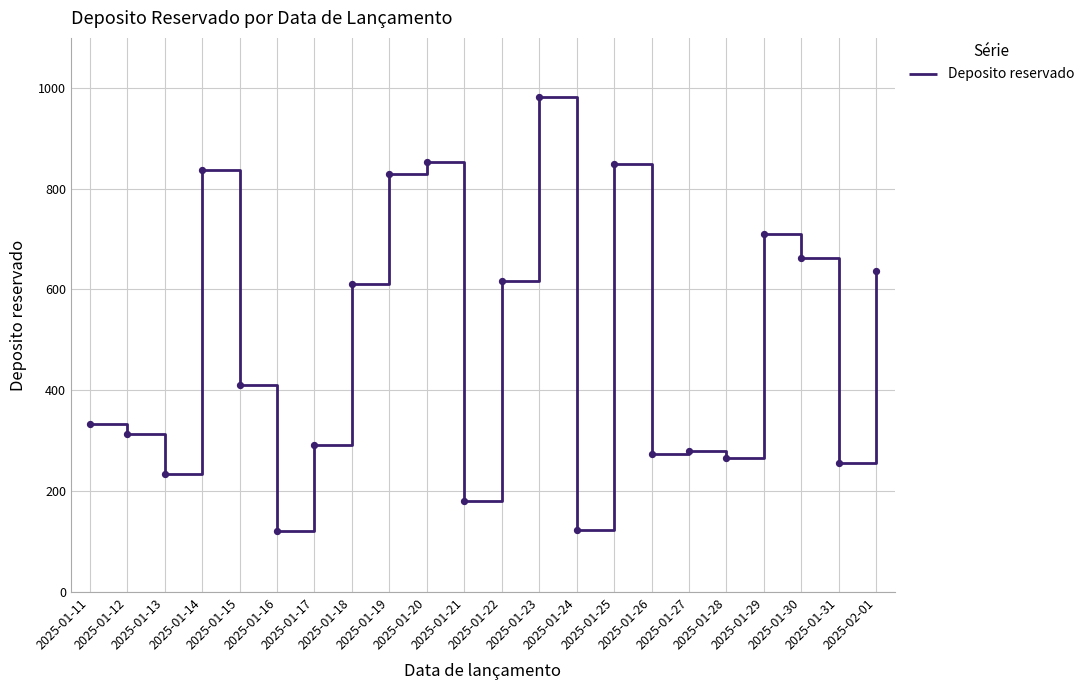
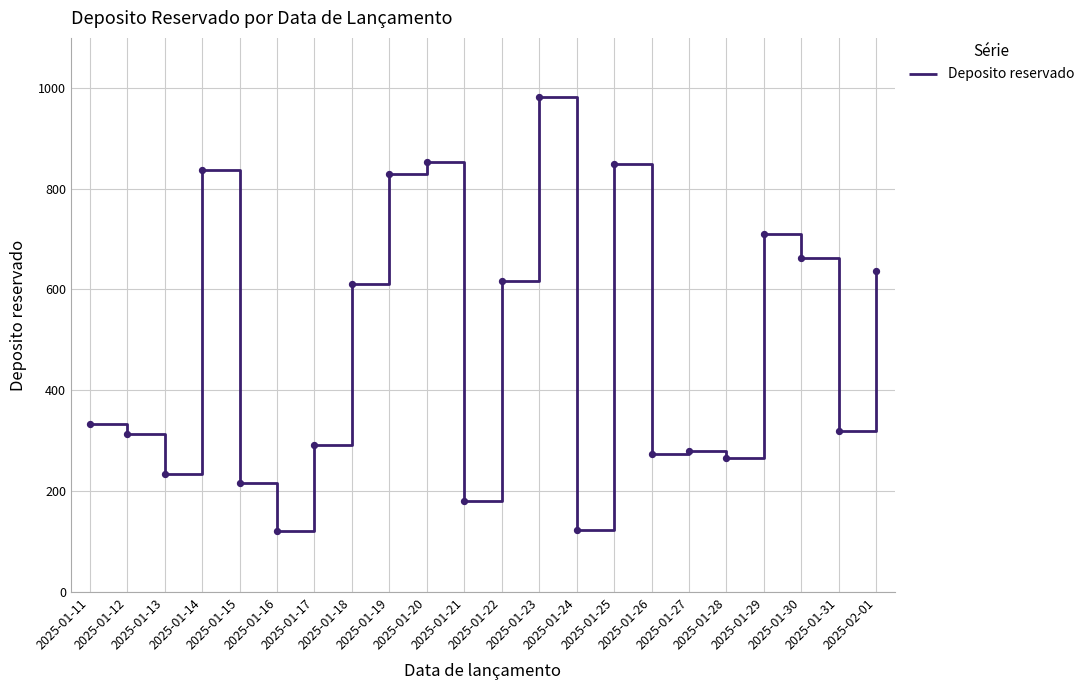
2025-01-15: 410 -> 220
2025-01-31: 260 -> 320
